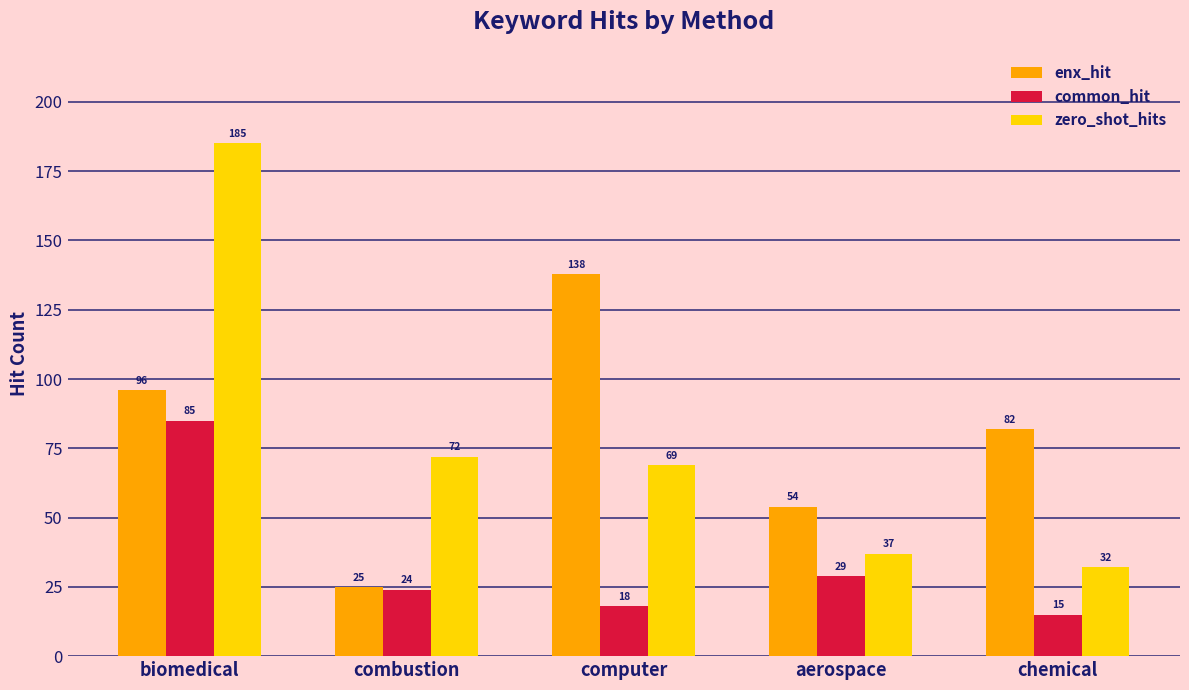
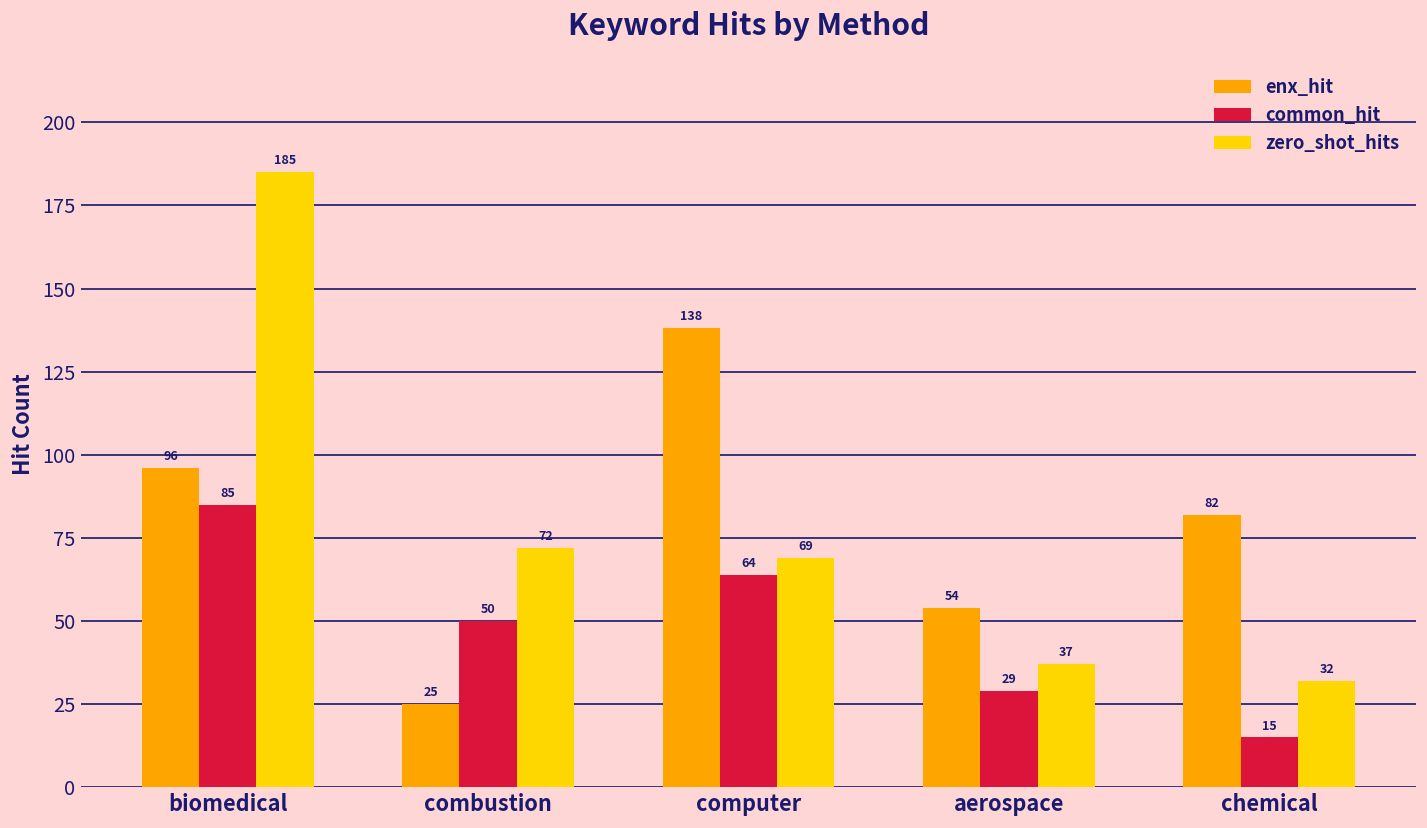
common_hit, combustion: 24 -> 50
common_hit, computer: 18 -> 64
